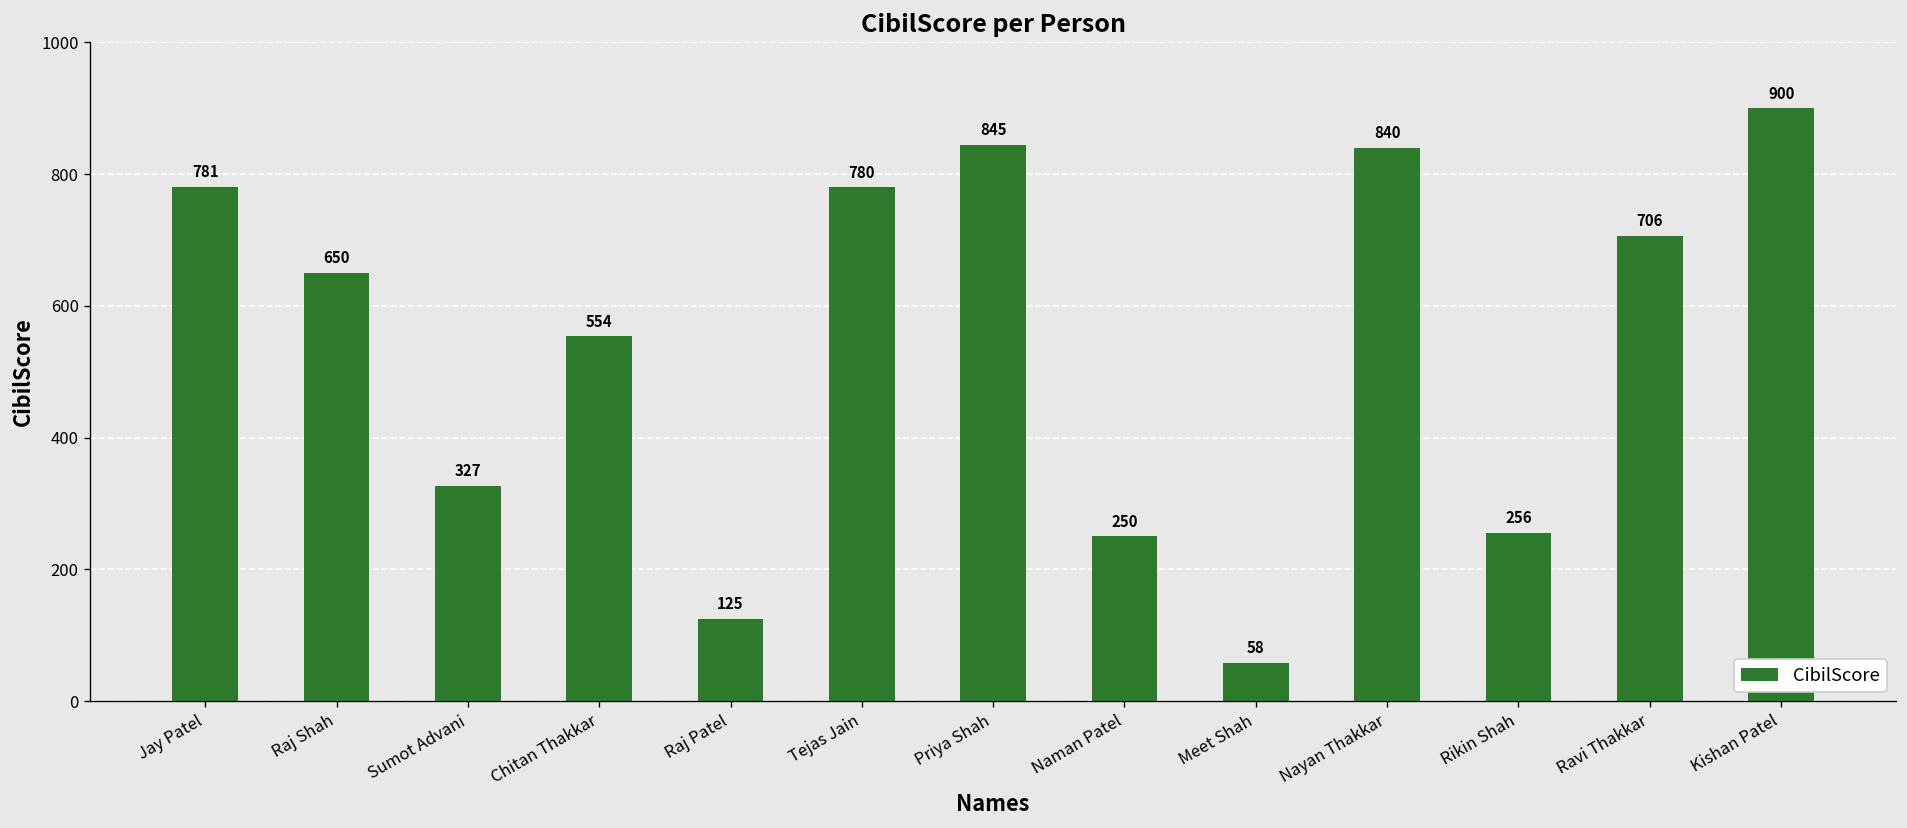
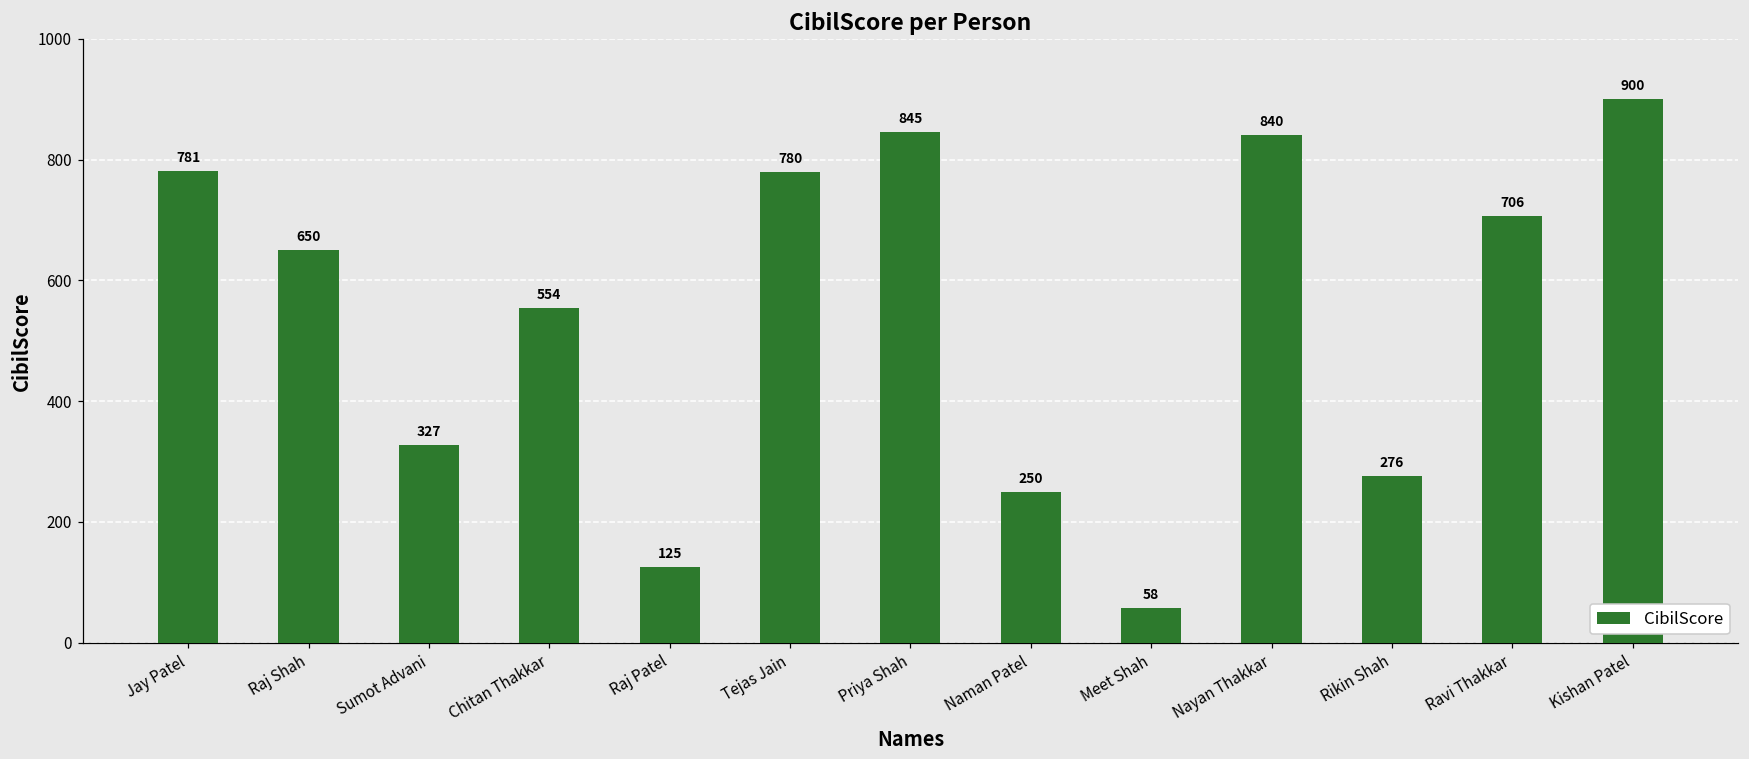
Rikin Shah: 256 -> 276
